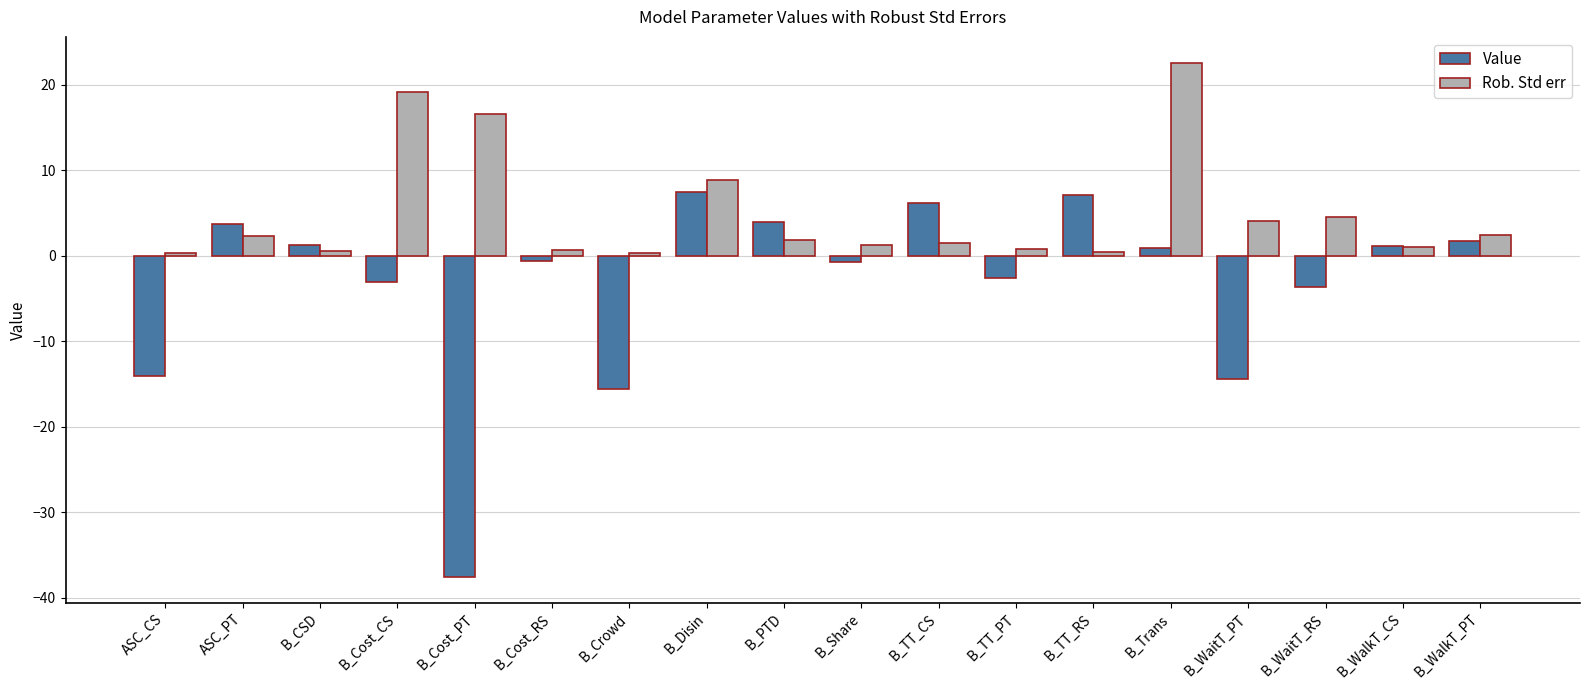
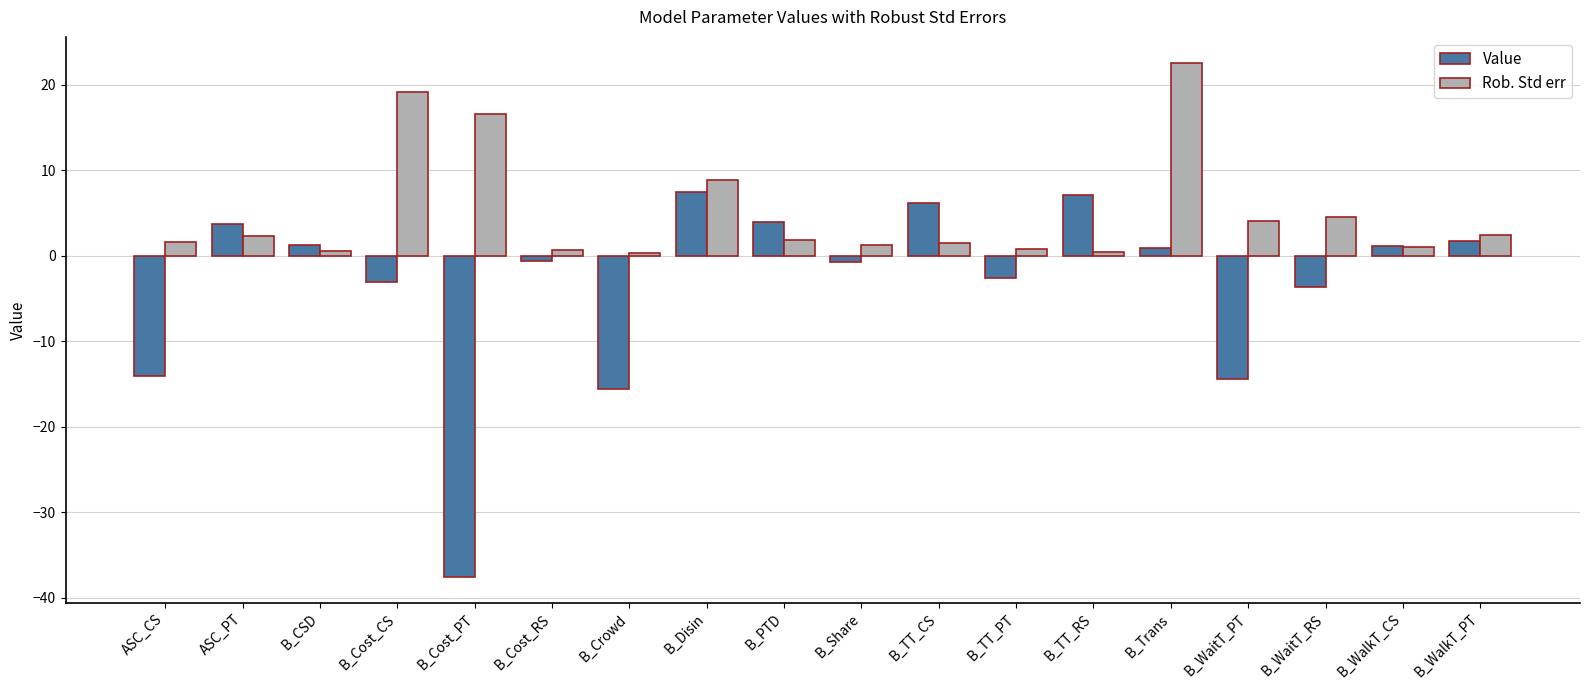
Rob. Std err, ASC_CS: 0 -> 2
